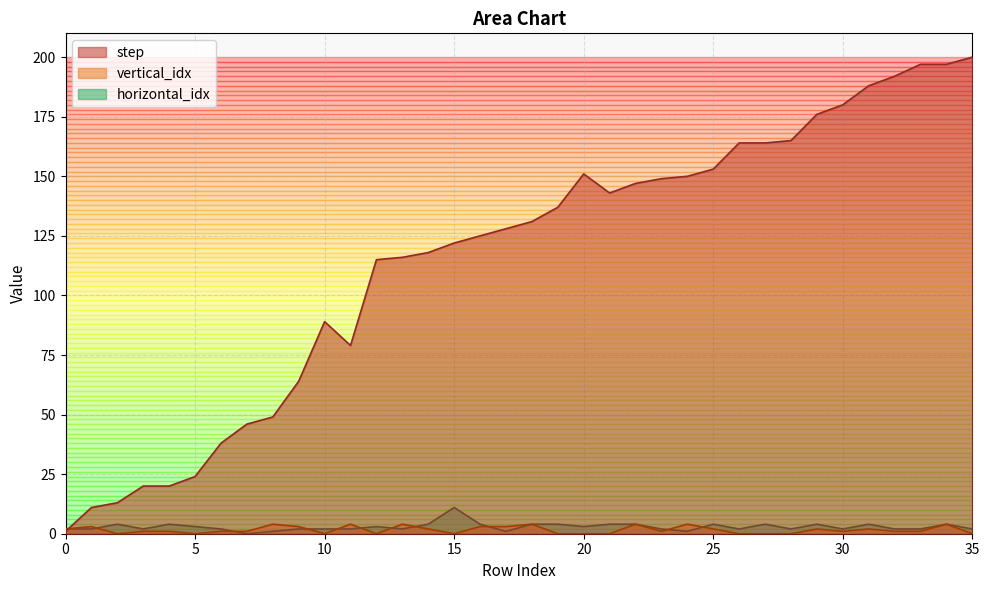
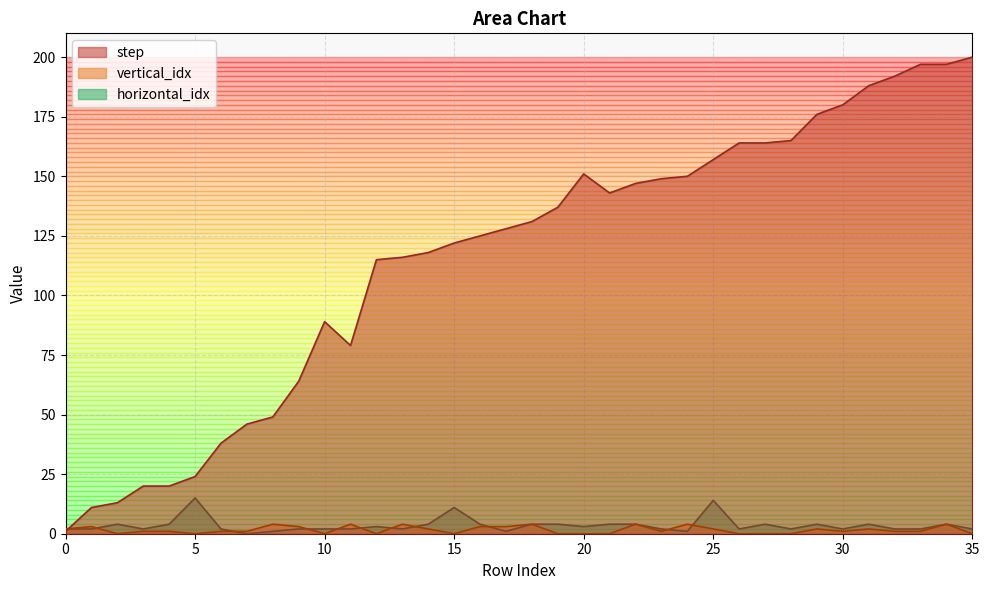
horizontal_idx, 5: 3 -> 15
step, 25: 153 -> 157
horizontal_idx, 25: 4 -> 14
